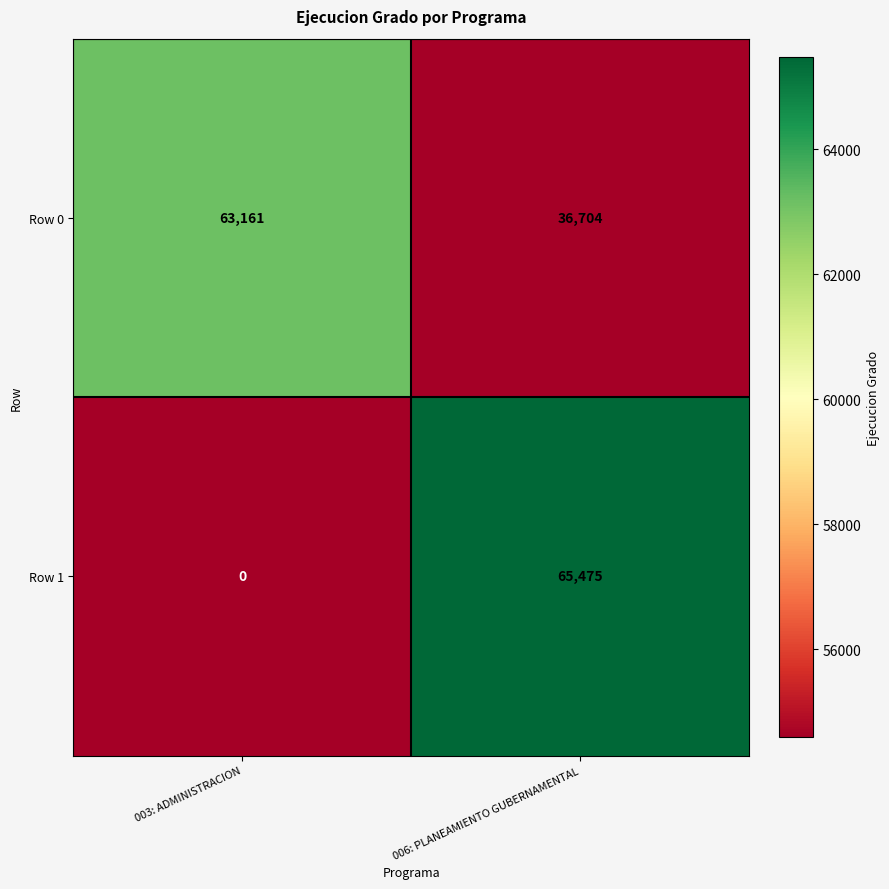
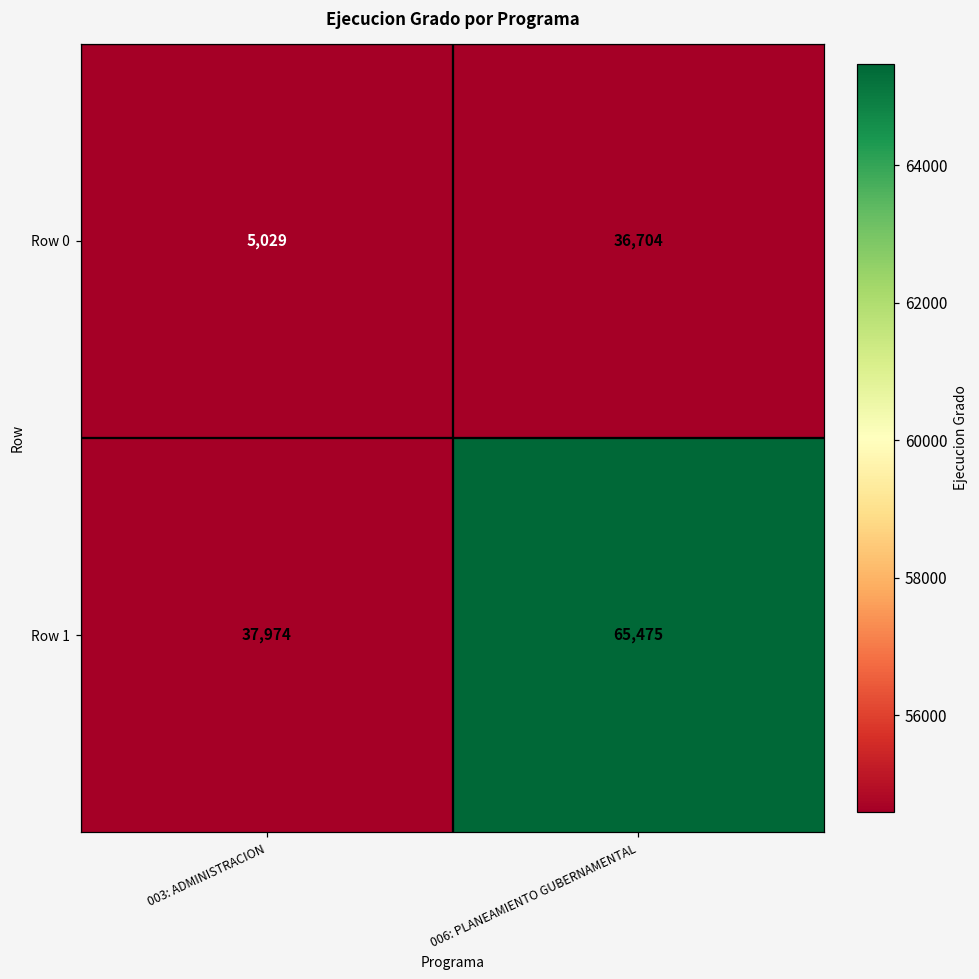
Row 0, 003: ADMINISTRACION: 63,161 -> 5,029
Row 1, 003: ADMINISTRACION: 0 -> 37,974
